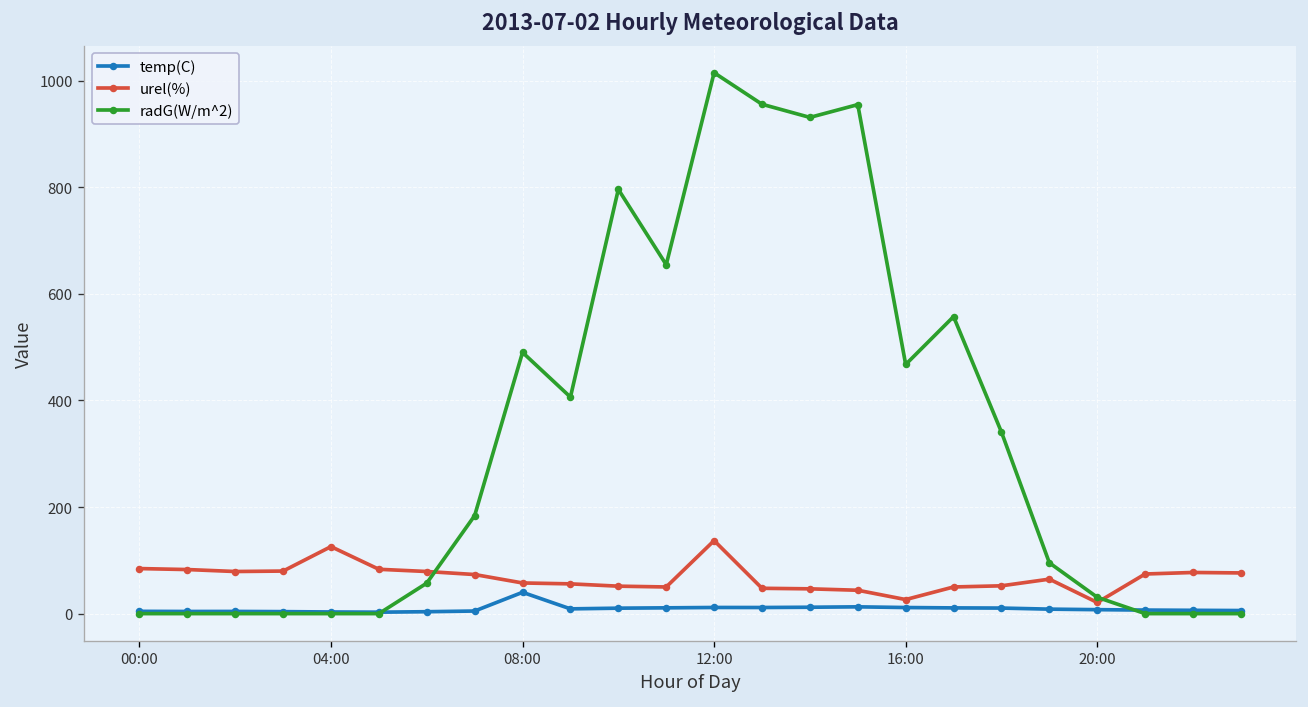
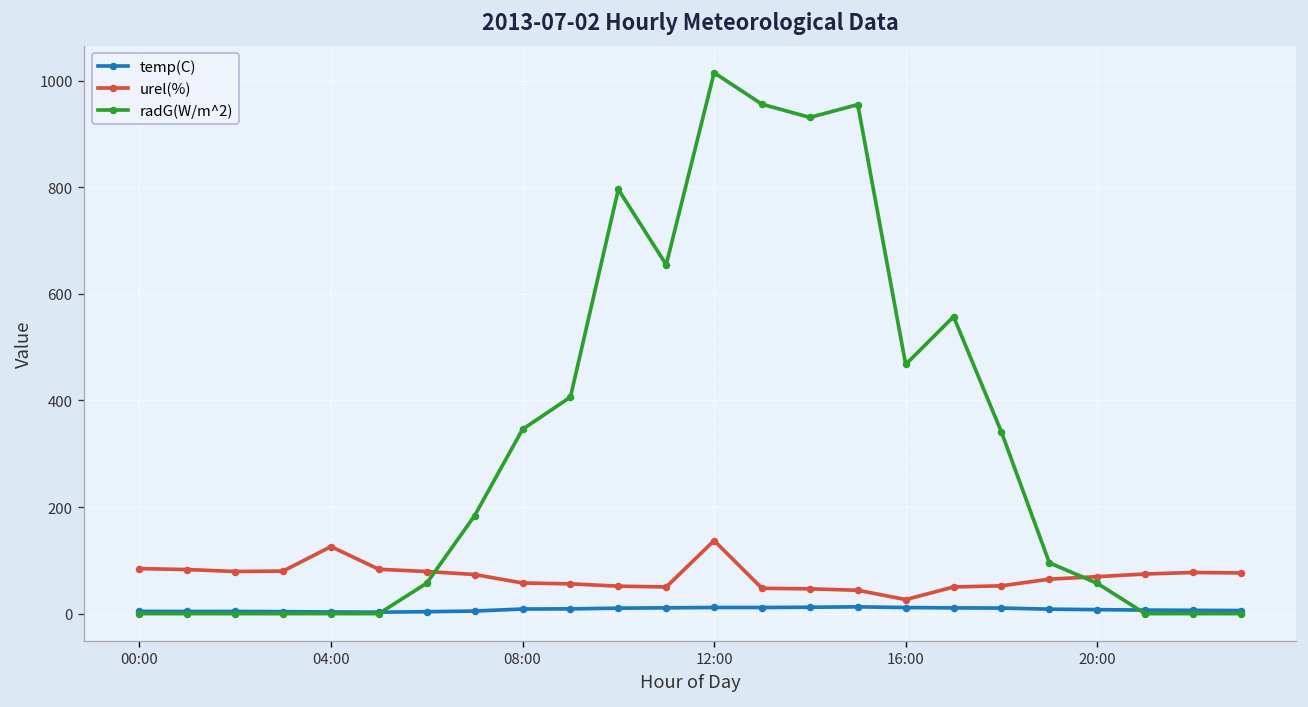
temp(C), 08:00: 40 -> 10
radG(W/m^2), 08:00: 490 -> 350
urel(%), 20:00: 20 -> 70
radG(W/m^2), 20:00: 30 -> 60
